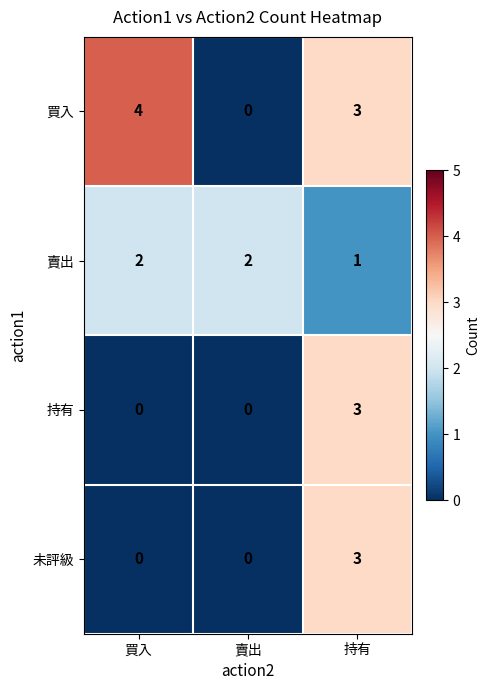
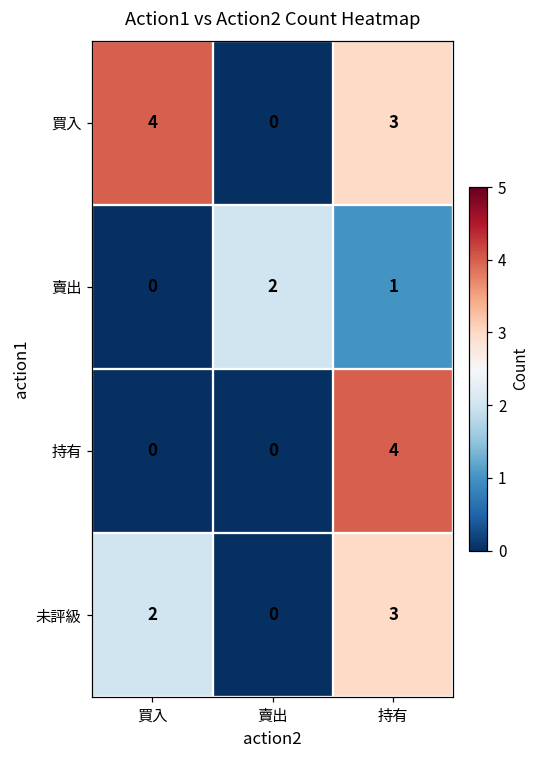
賣出, 買入: 2 -> 0
持有, 持有: 3 -> 4
未評級, 買入: 0 -> 2
